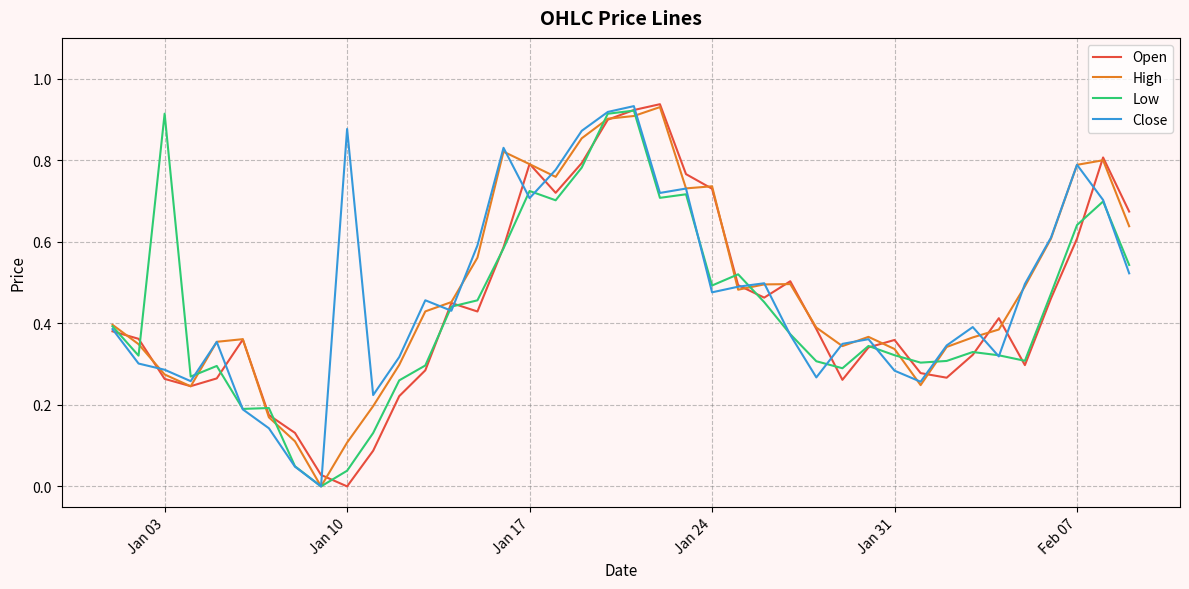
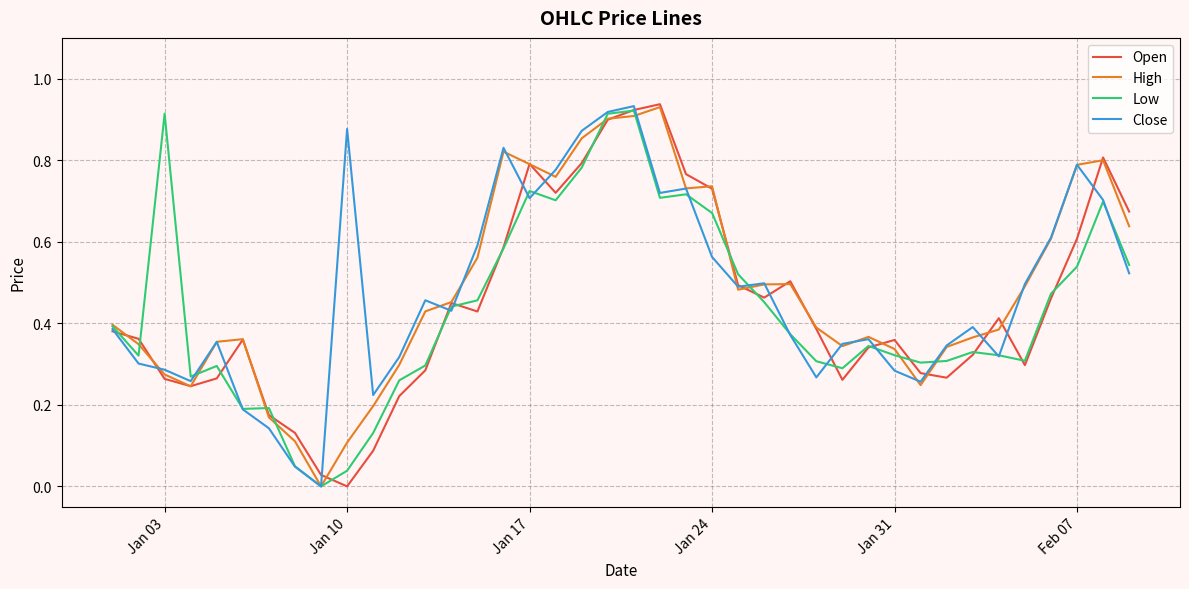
Low, Jan 24: 0.49 -> 0.67
Close, Jan 24: 0.48 -> 0.56
Low, Feb 07: 0.64 -> 0.54
